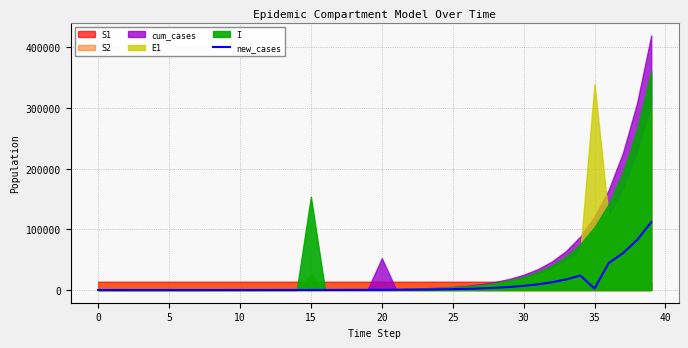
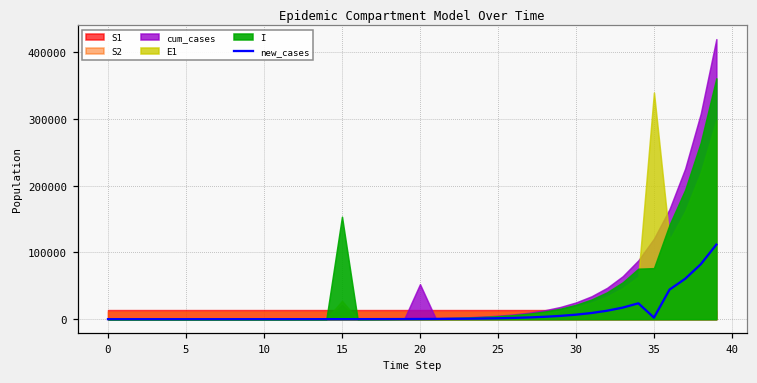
I, 35: 100000 -> 80000
